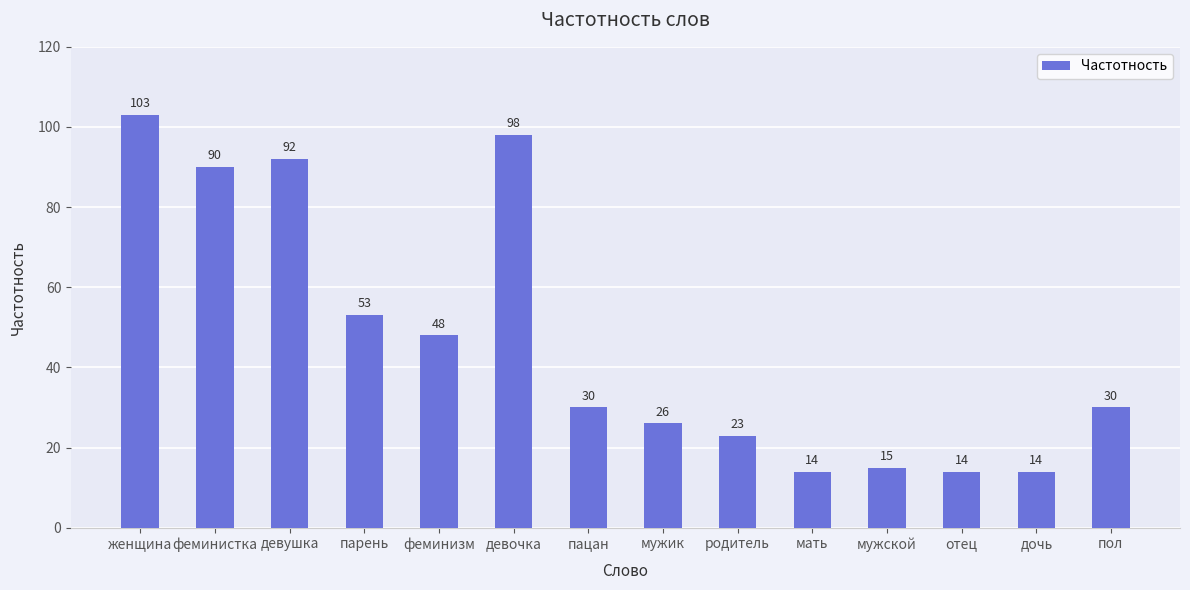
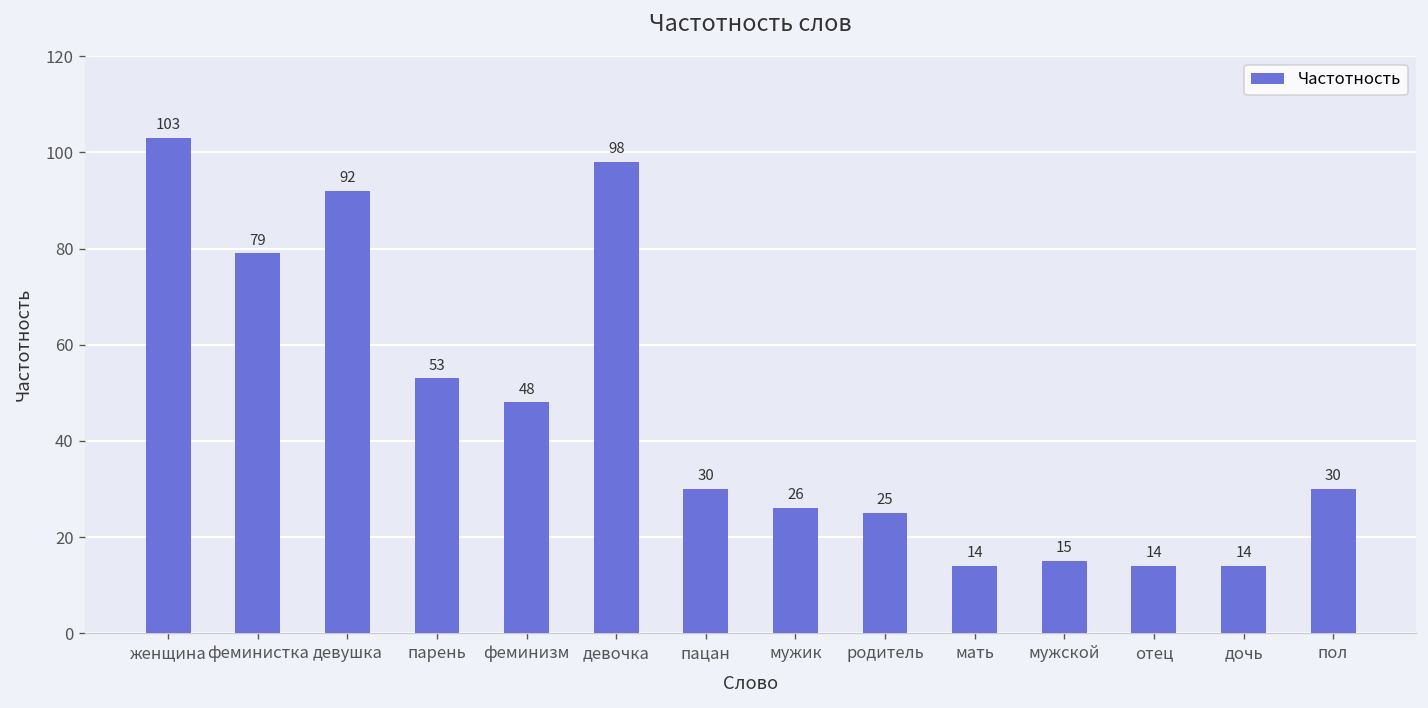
феминистка: 90 -> 79
родитель: 23 -> 25
